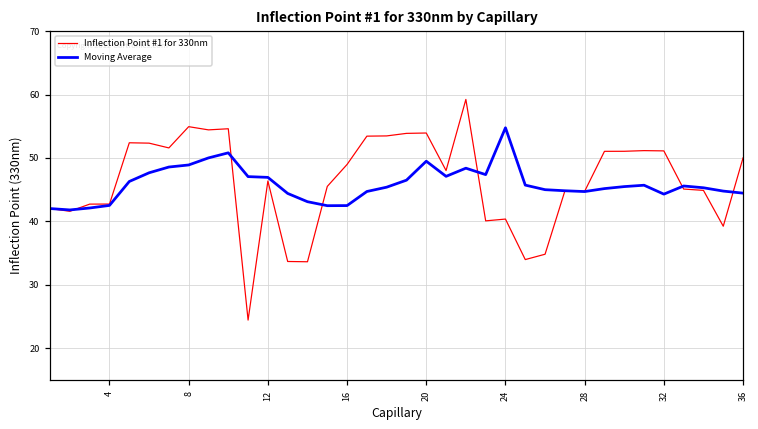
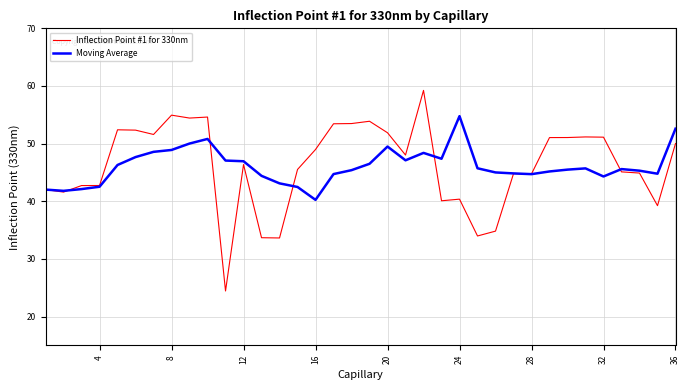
Moving Average, 16: 42 -> 40
Inflection Point #1 for 330nm, 20: 54 -> 52
Moving Average, 36: 44 -> 53
